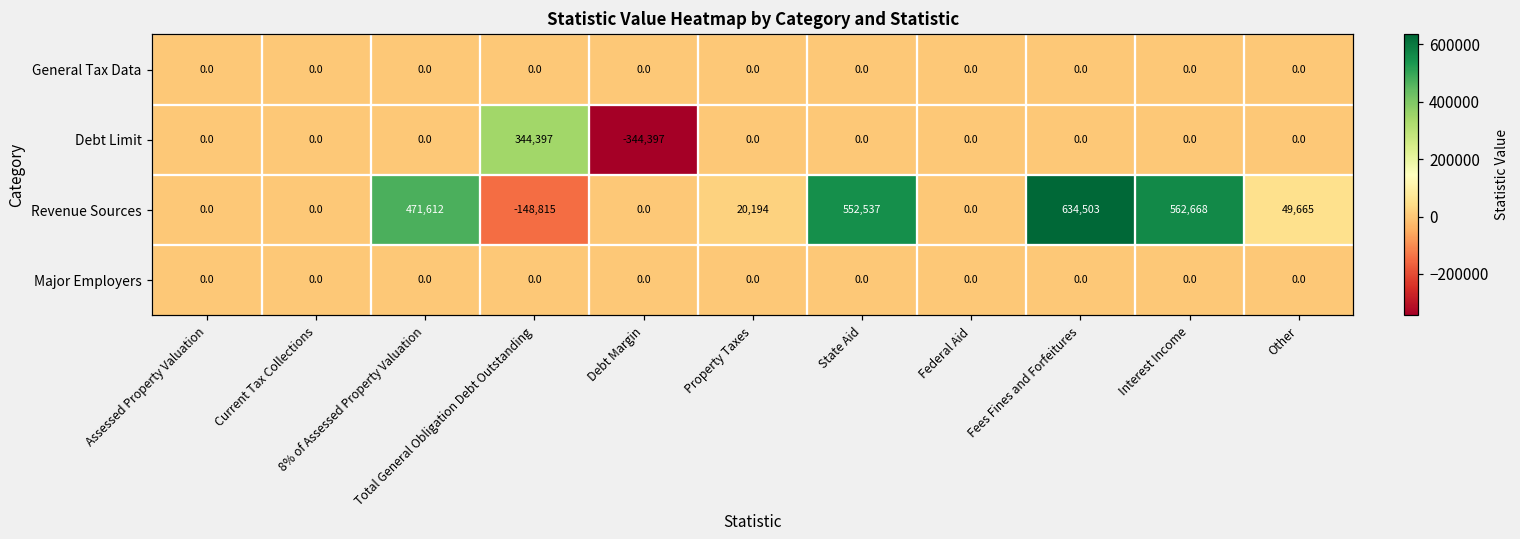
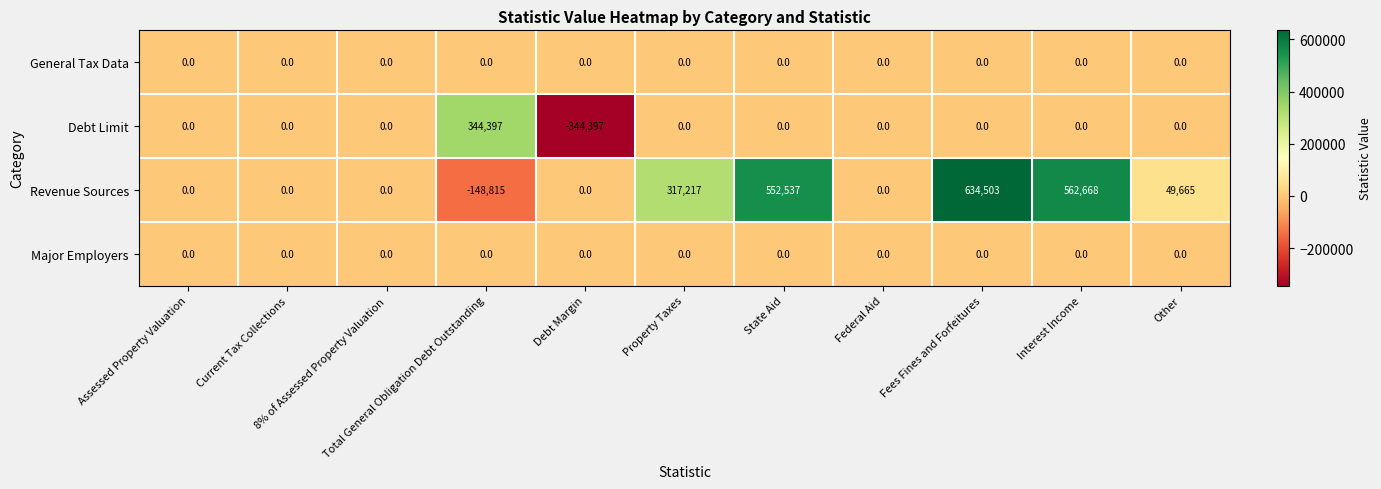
Revenue Sources, 8% of Assessed Property Valuation: 471,612 -> 0.0
Revenue Sources, Property Taxes: 20,194 -> 317,217
